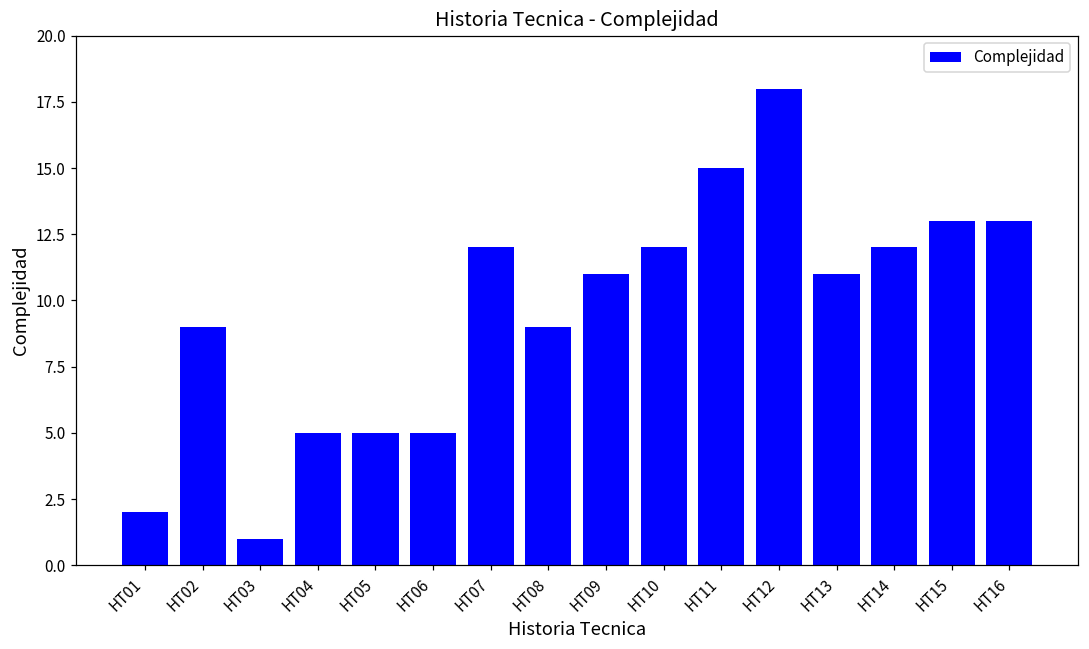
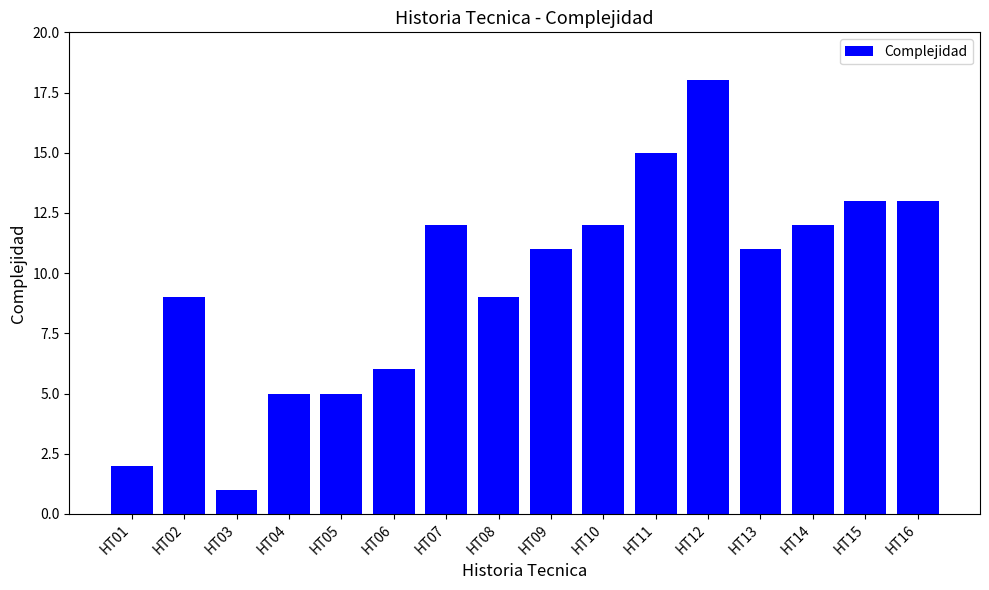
HT06: 5 -> 6
